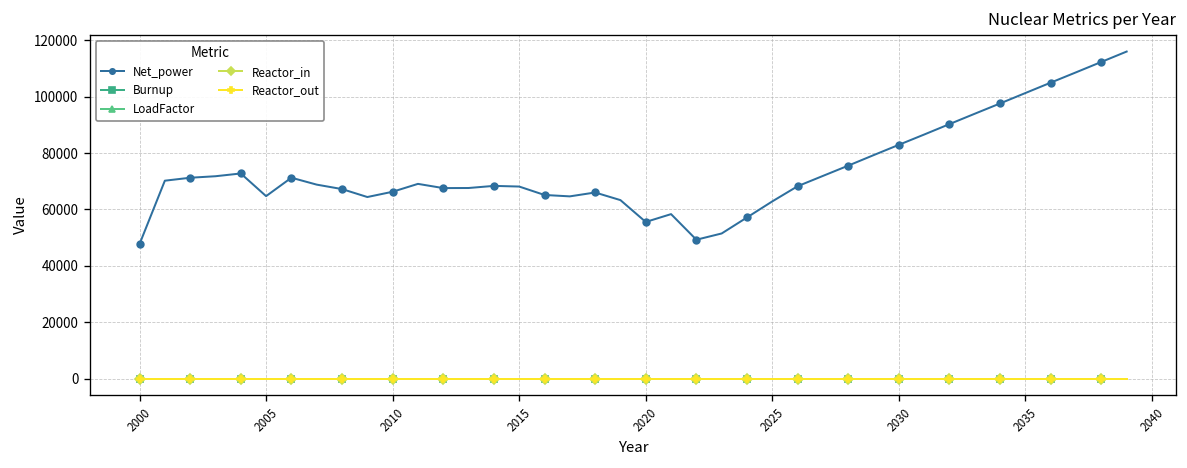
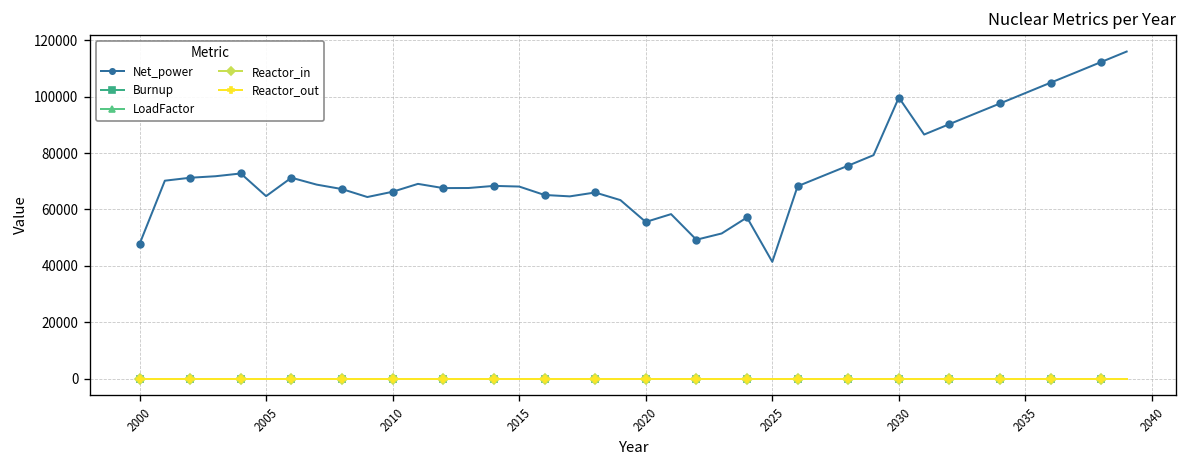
Net_power, 2025: 63000 -> 41000
Net_power, 2030: 83000 -> 100000
